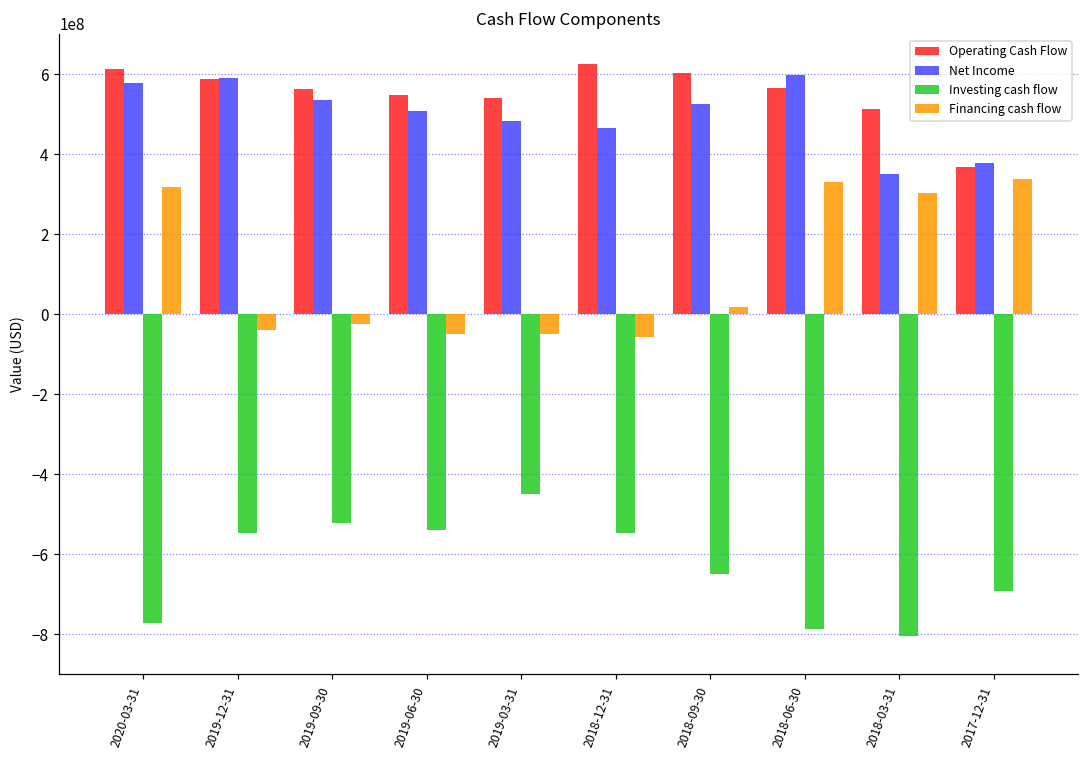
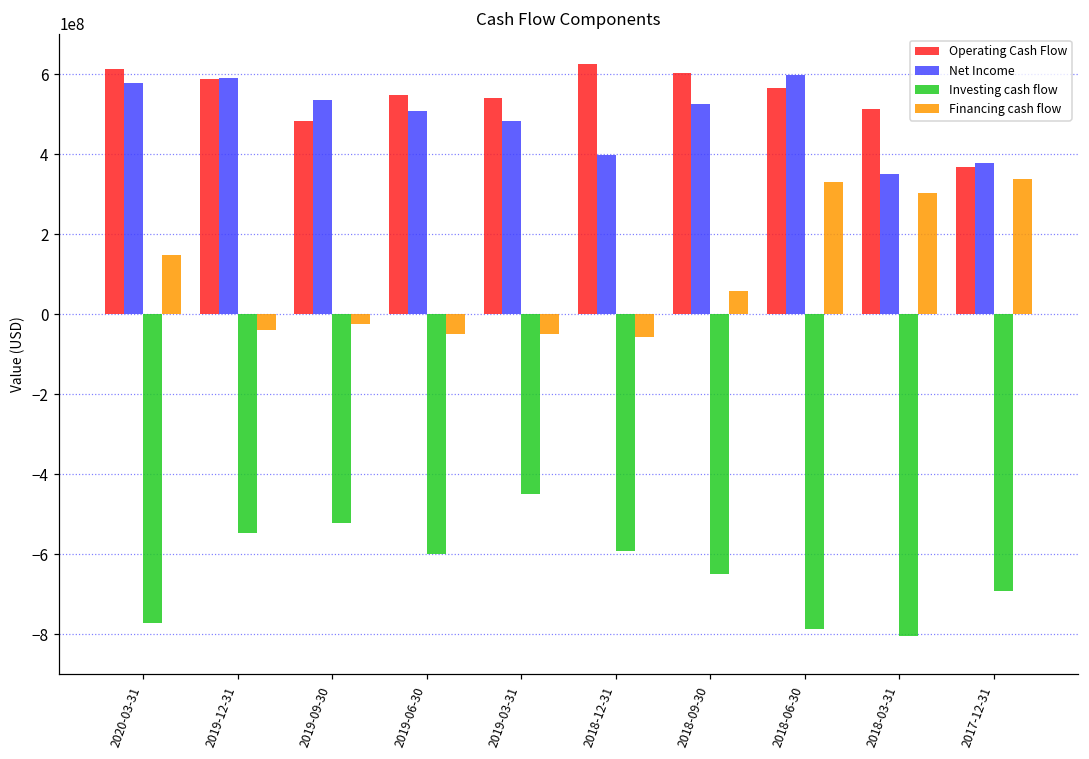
Financing cash flow, 2020-03-31: 320000000 -> 150000000
Operating Cash Flow, 2019-09-30: 560000000 -> 480000000
Investing cash flow, 2019-06-30: -540000000 -> -600000000
Net Income, 2018-12-31: 470000000 -> 400000000
Investing cash flow, 2018-12-31: -550000000 -> -590000000
Financing cash flow, 2018-09-30: 20000000 -> 60000000
